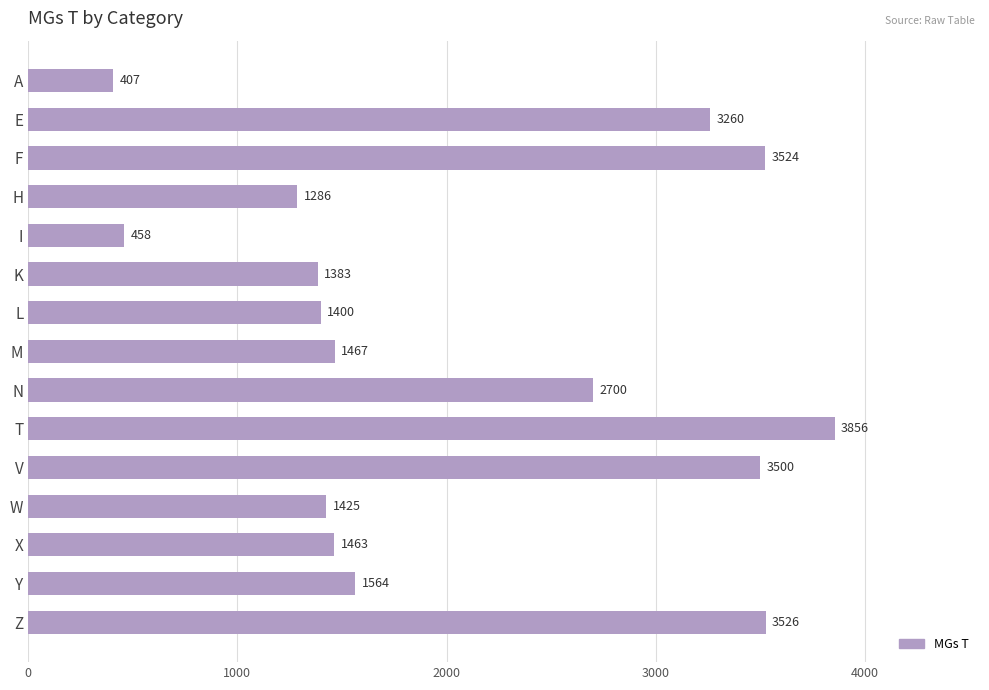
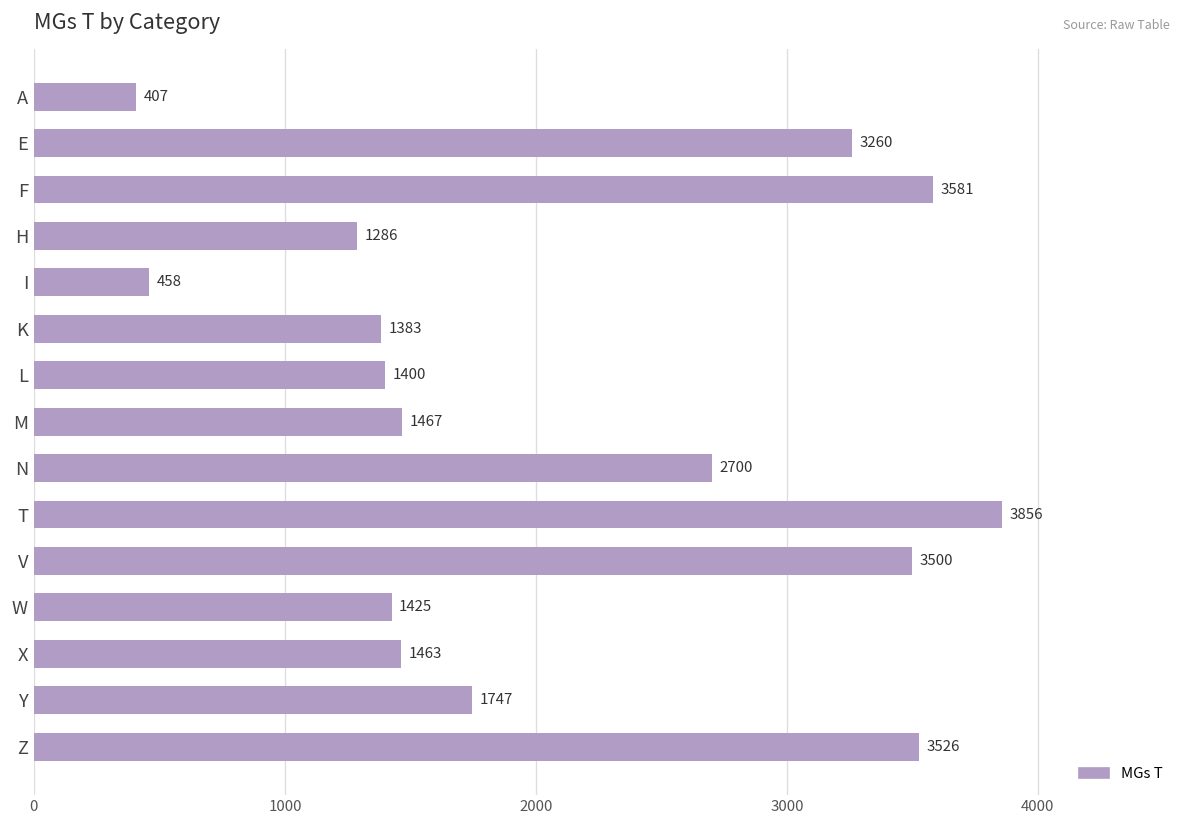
F: 3524 -> 3581
Y: 1564 -> 1747
